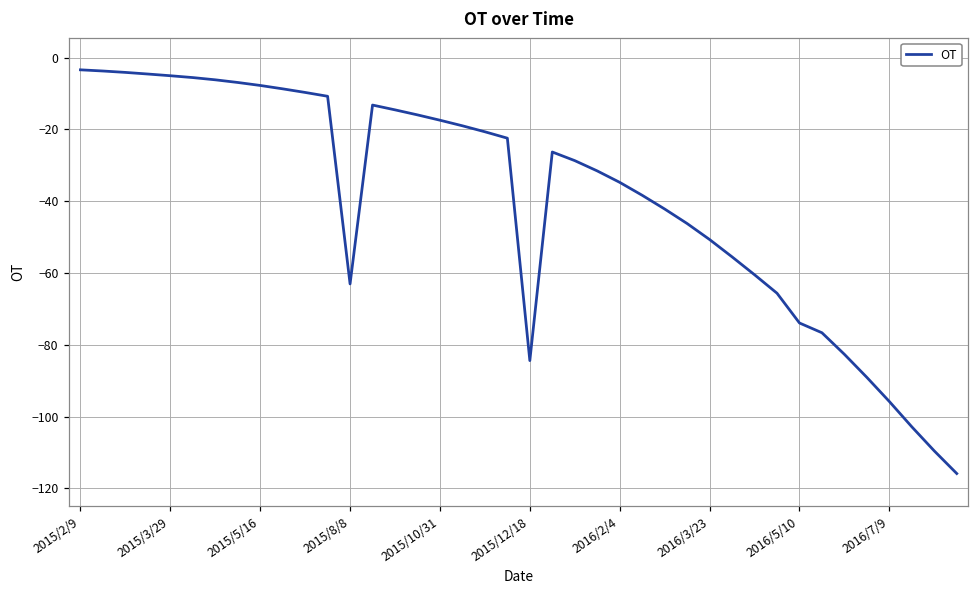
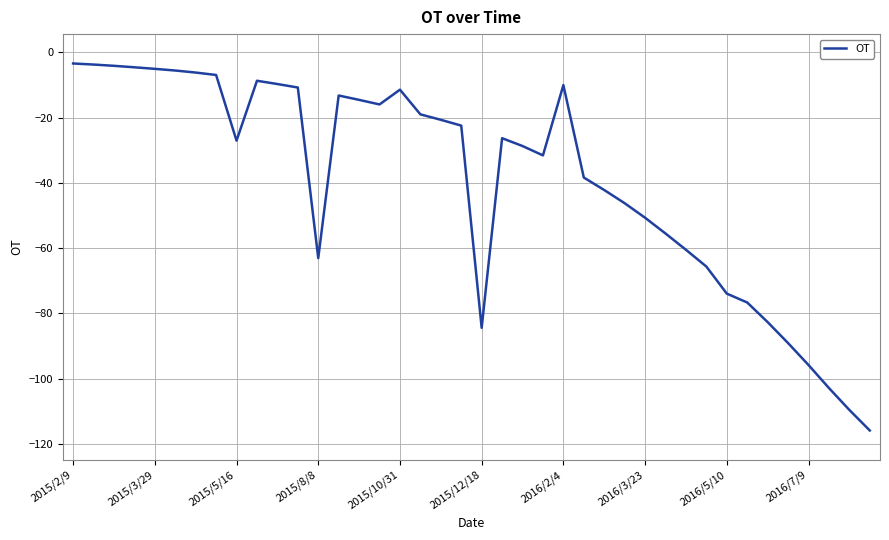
2015/5/16: -8 -> -27
2015/10/31: -17 -> -11
2016/2/4: -35 -> -10
